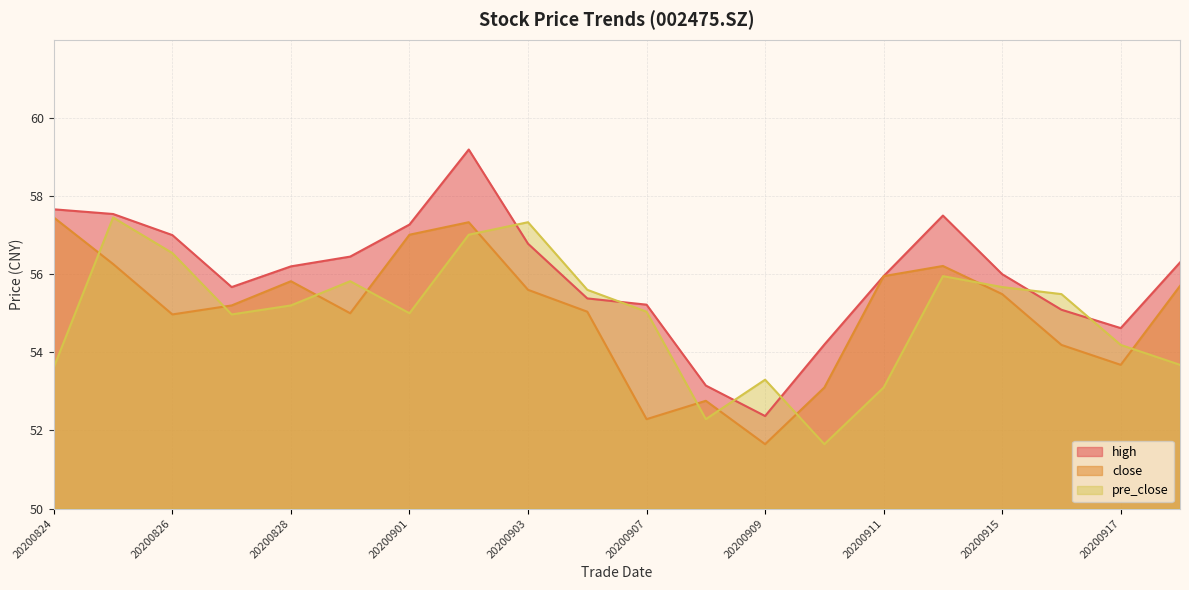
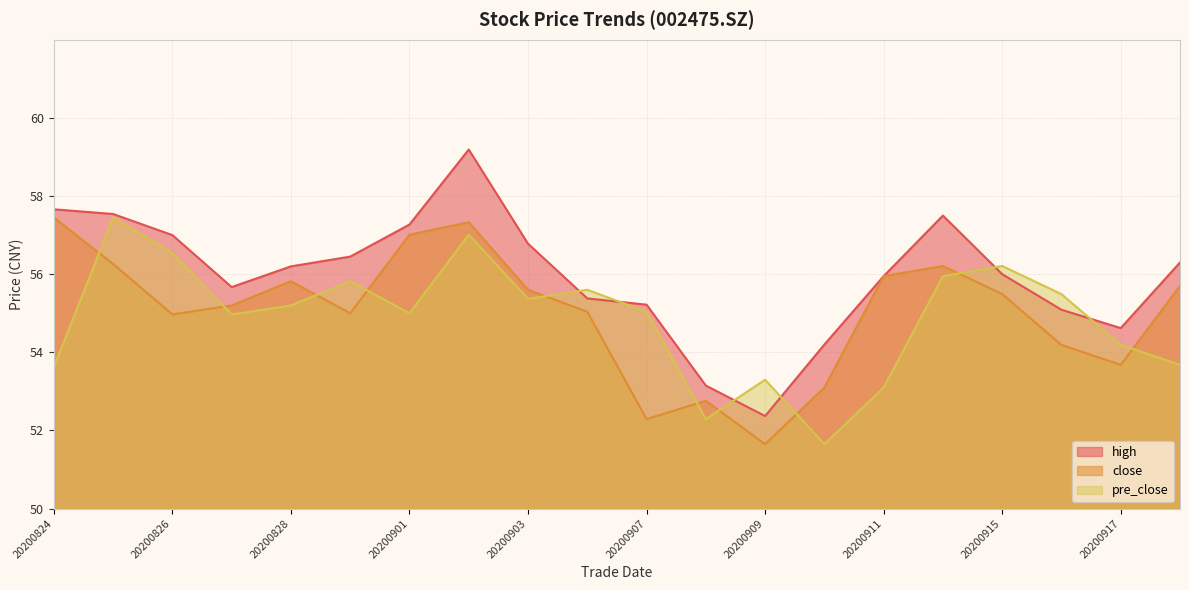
pre_close, 20200903: 57.3 -> 55.4
pre_close, 20200915: 55.7 -> 56.2
